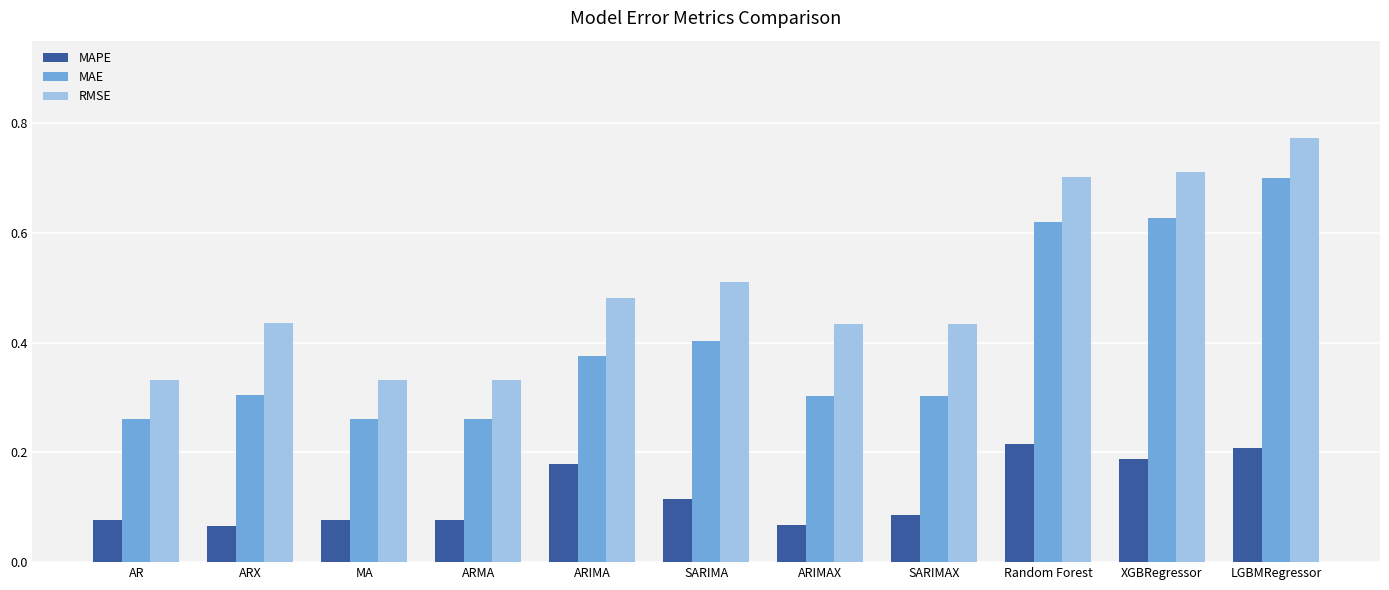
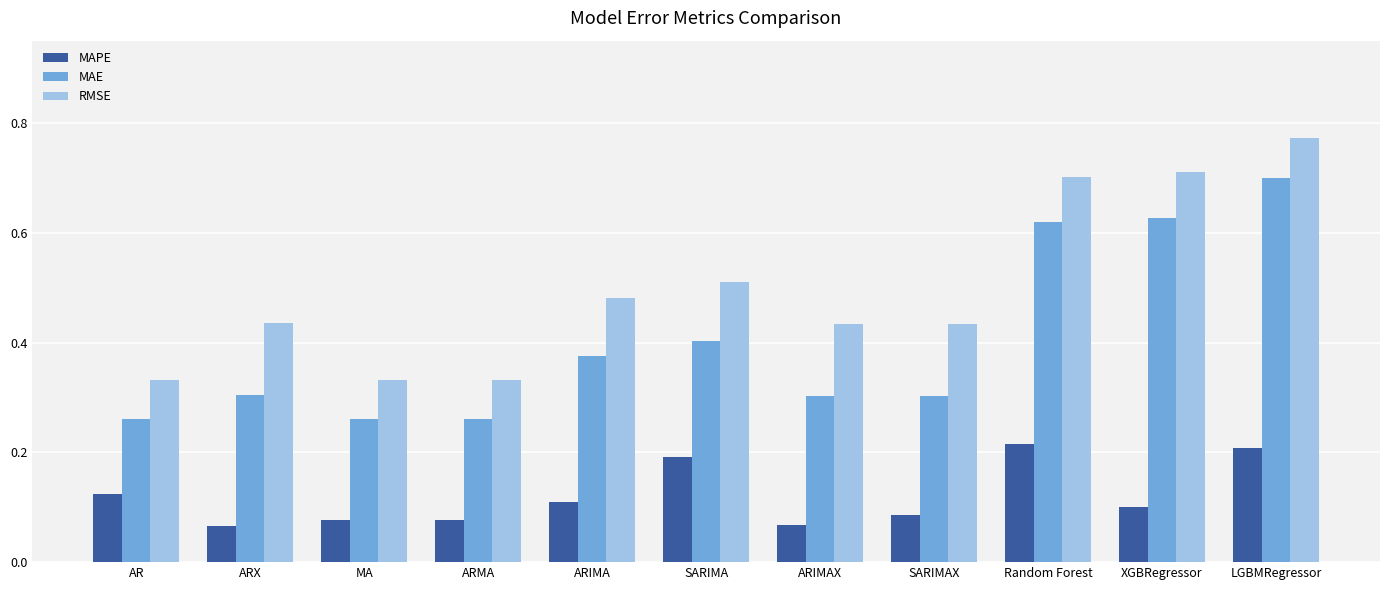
MAPE, AR: 0.08 -> 0.12
MAPE, ARIMA: 0.18 -> 0.11
MAPE, SARIMA: 0.12 -> 0.19
MAPE, XGBRegressor: 0.19 -> 0.10
